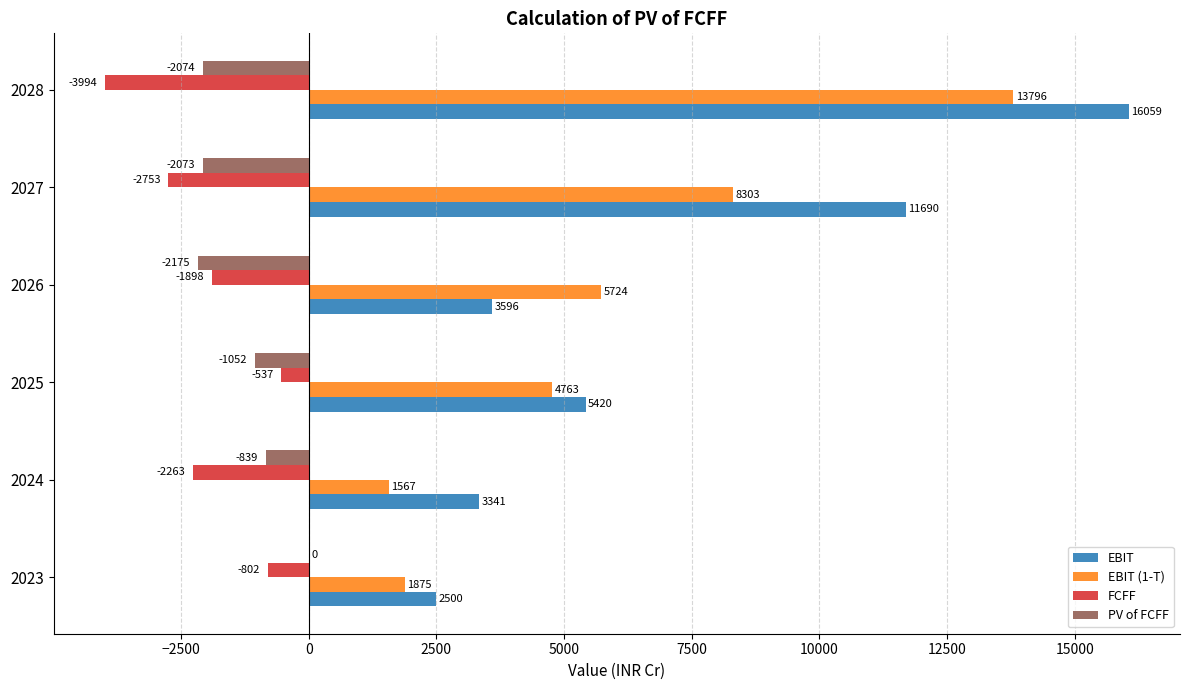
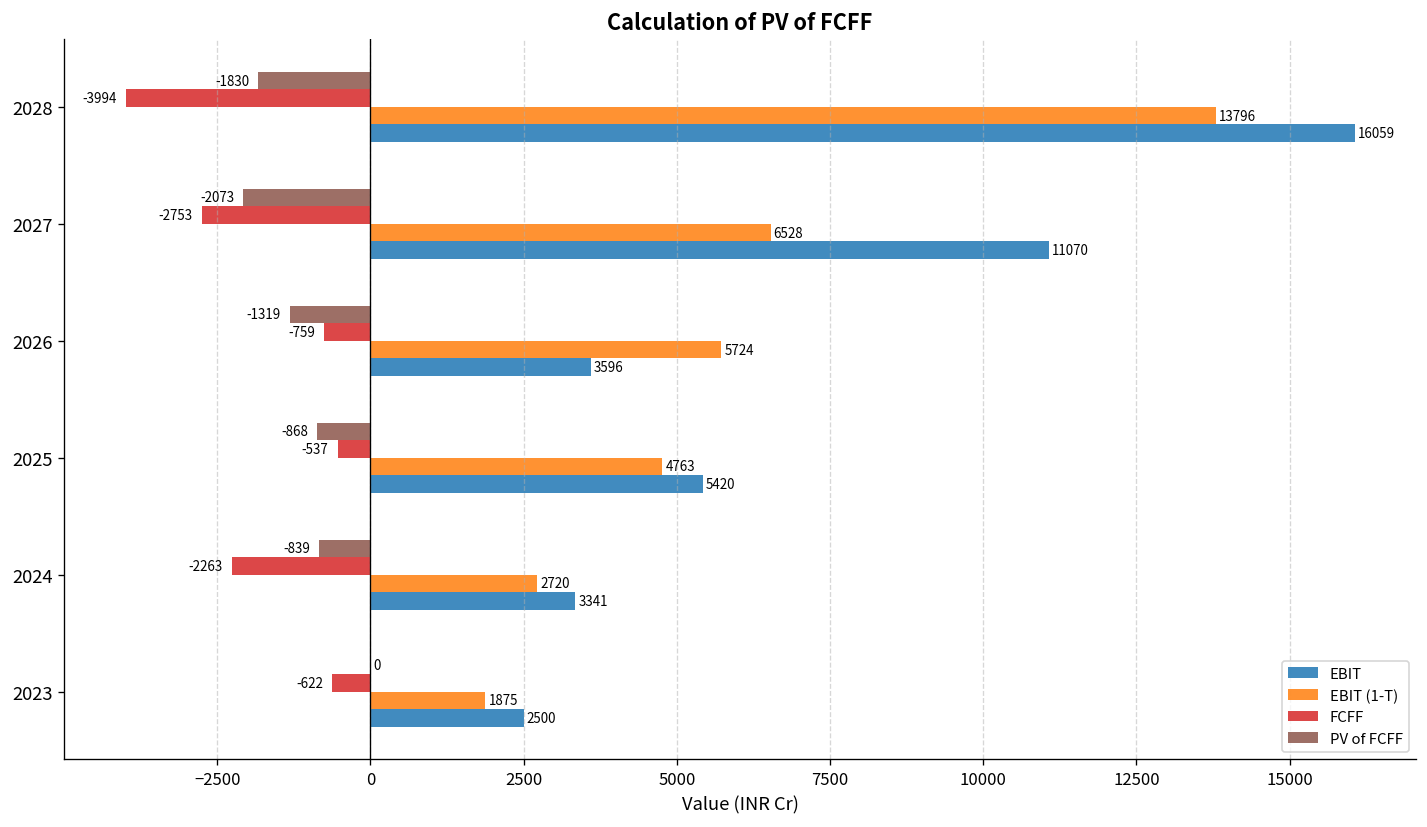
PV of FCFF, 2028: -2074 -> -1830
EBIT (1-T), 2027: 8303 -> 6528
EBIT, 2027: 11690 -> 11070
PV of FCFF, 2026: -2175 -> -1319
FCFF, 2026: -1898 -> -759
PV of FCFF, 2025: -1052 -> -868
EBIT (1-T), 2024: 1567 -> 2720
FCFF, 2023: -802 -> -622
